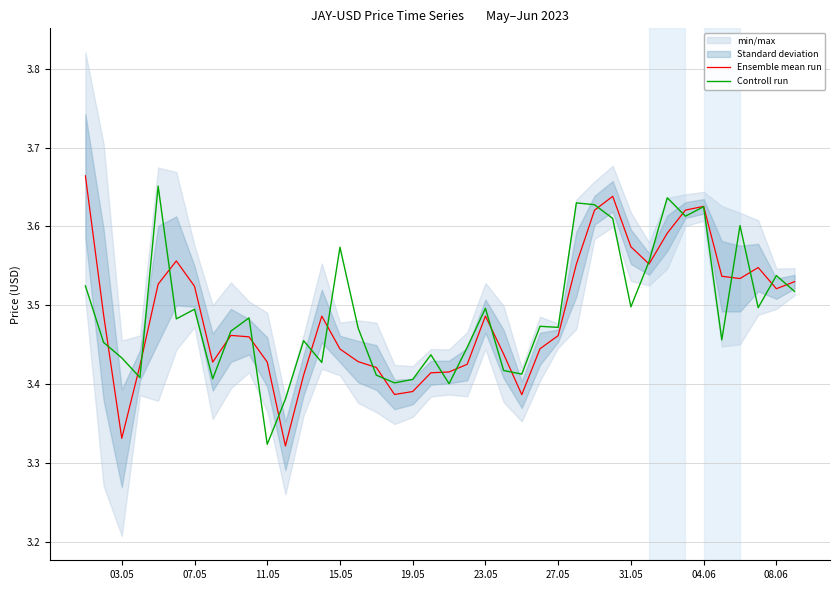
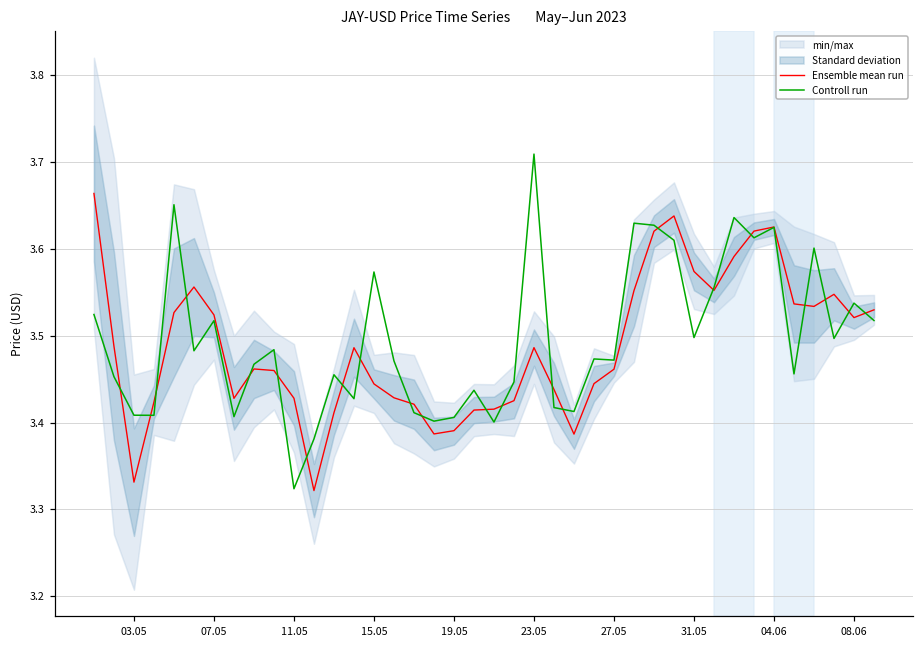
Controll run, 03.05: 3.43 -> 3.41
Controll run, 07.05: 3.50 -> 3.52
Controll run, 23.05: 3.50 -> 3.71
